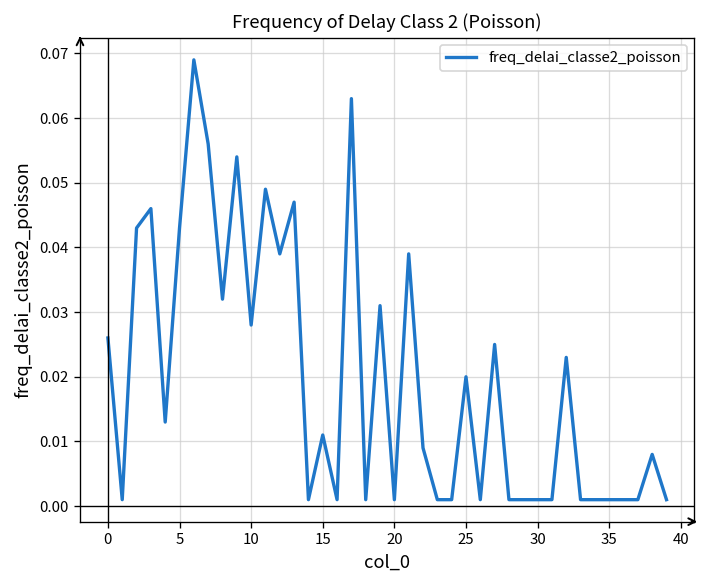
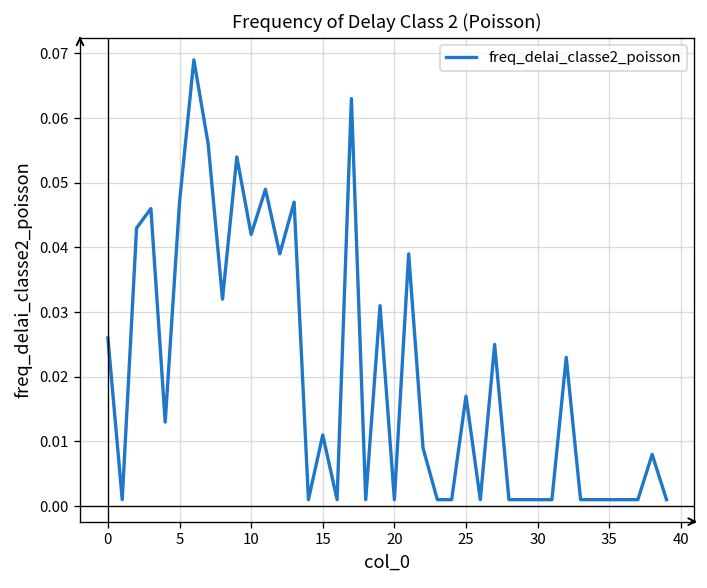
5: 0.043 -> 0.047
10: 0.028 -> 0.042
25: 0.020 -> 0.017
